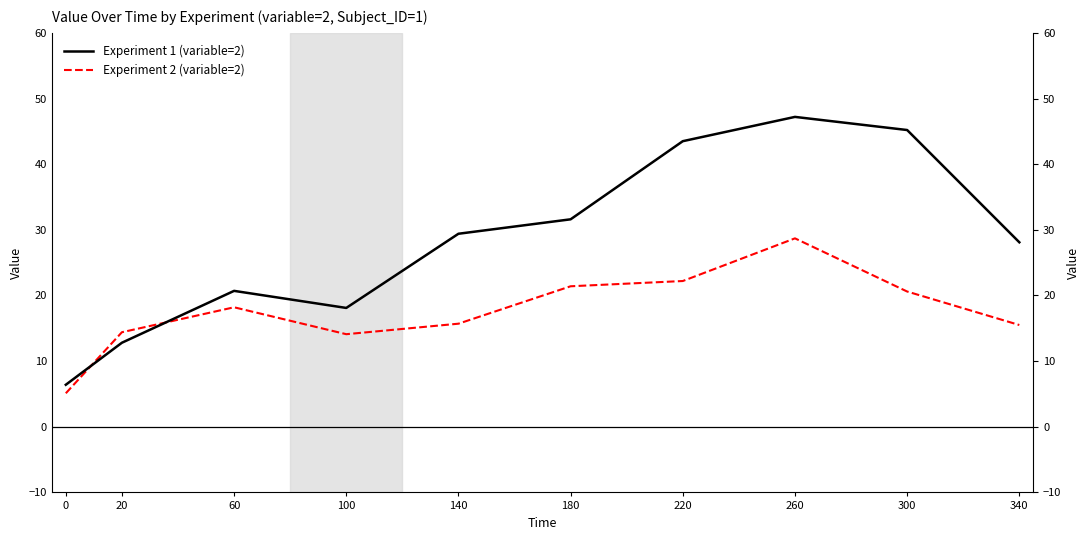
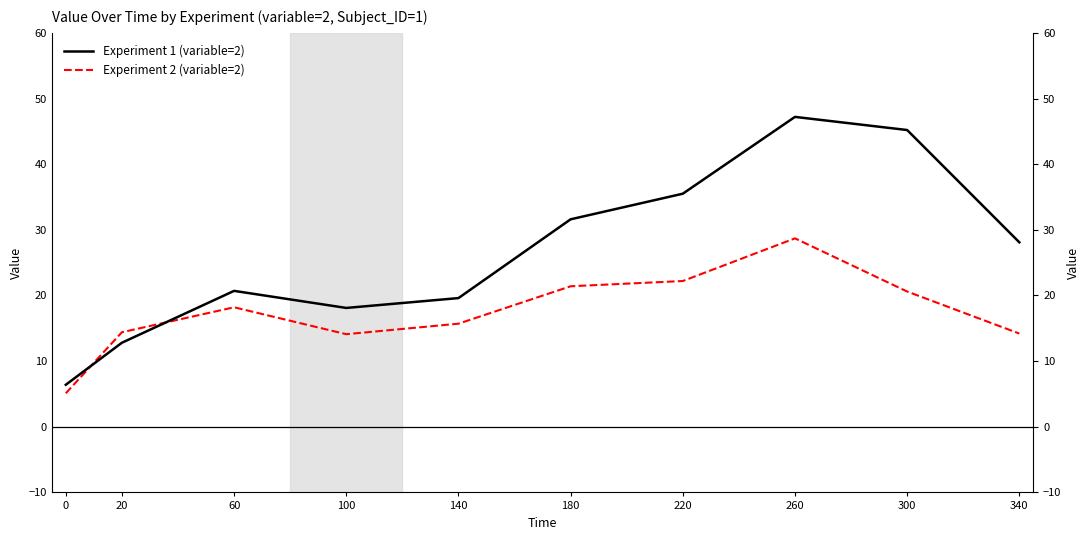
Experiment 1 (variable=2), 140: 29 -> 20
Experiment 1 (variable=2), 220: 44 -> 36
Experiment 2 (variable=2), 340: 16 -> 14
